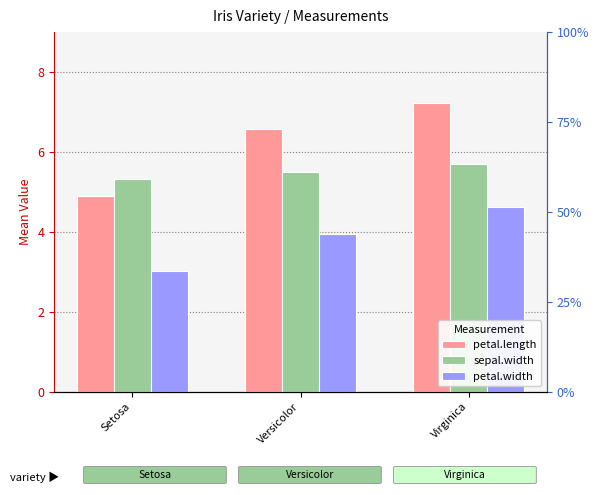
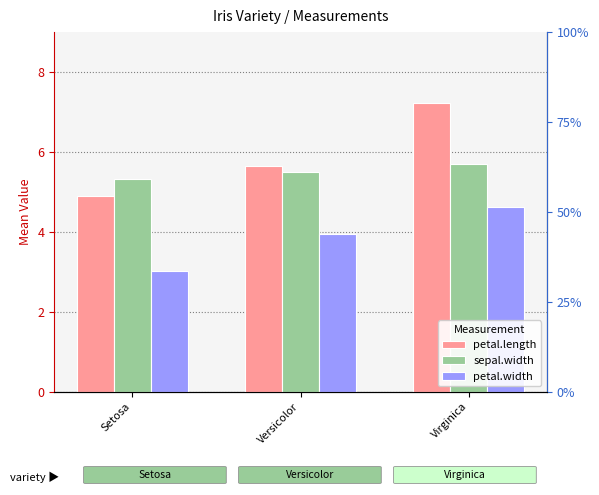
petal.length, Versicolor: 6.6 -> 5.6
